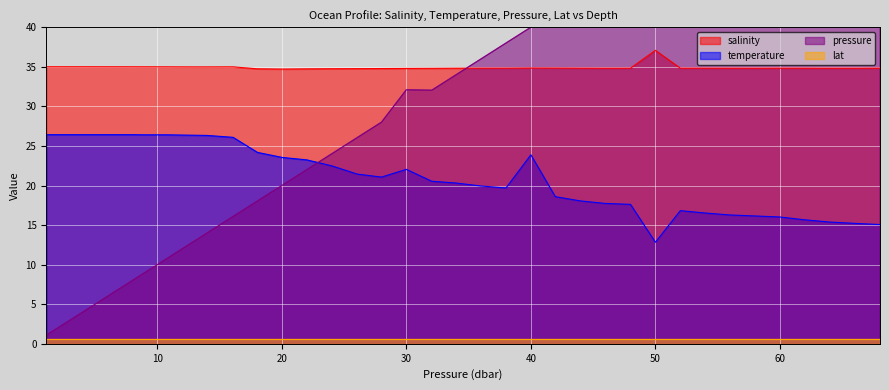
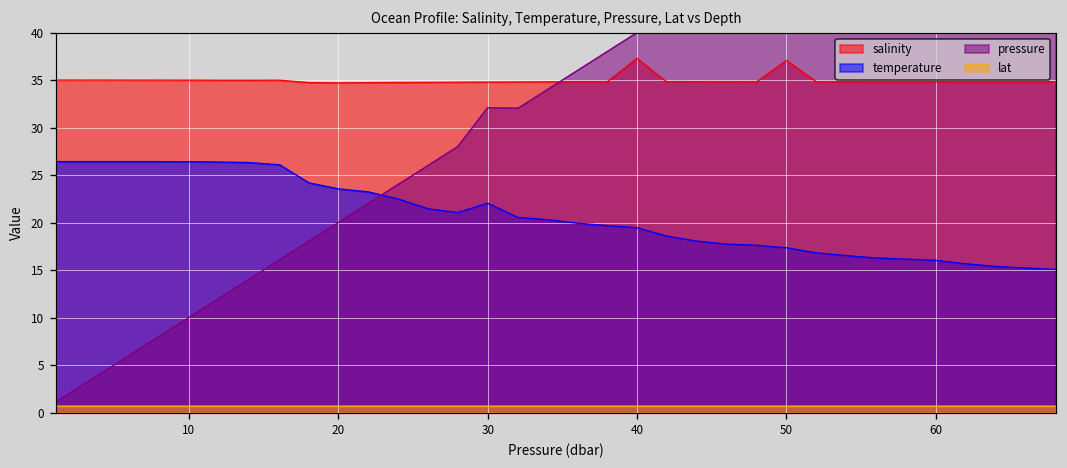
salinity, 40: 35 -> 37
temperature, 40: 24 -> 19
temperature, 50: 13 -> 17
